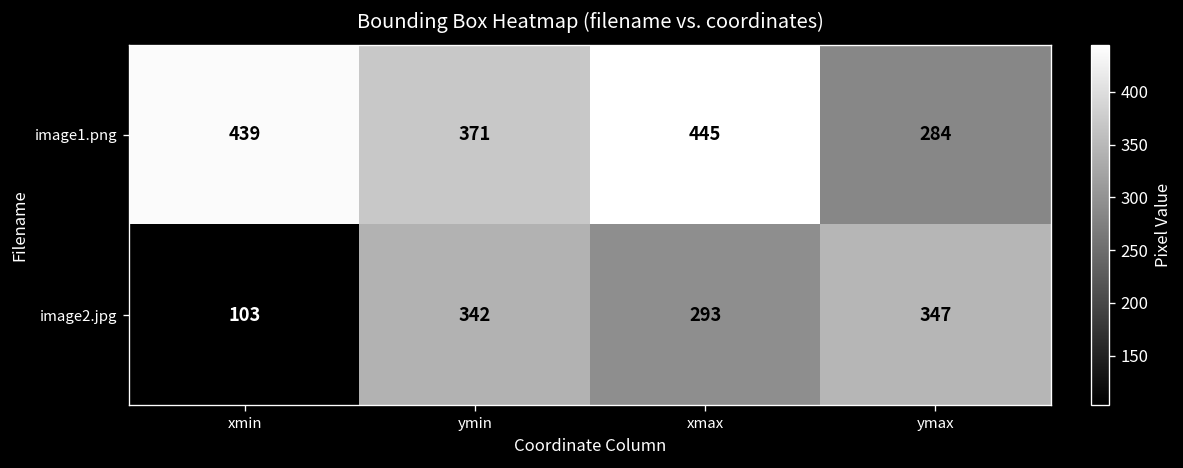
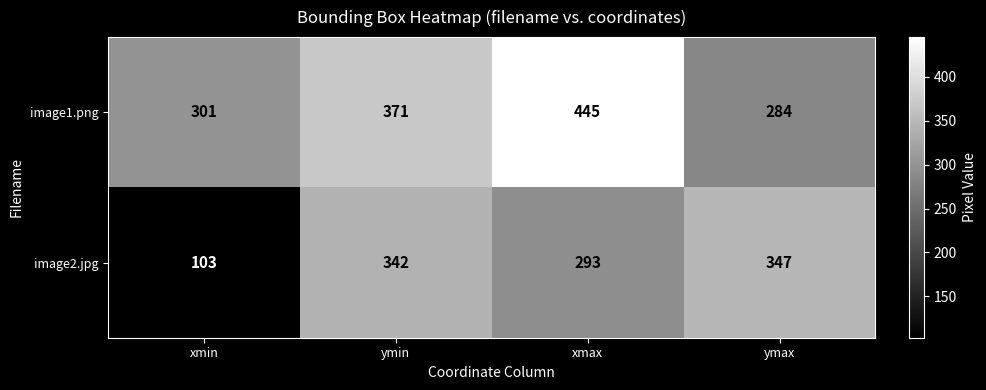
image1.png, xmin: 439 -> 301
